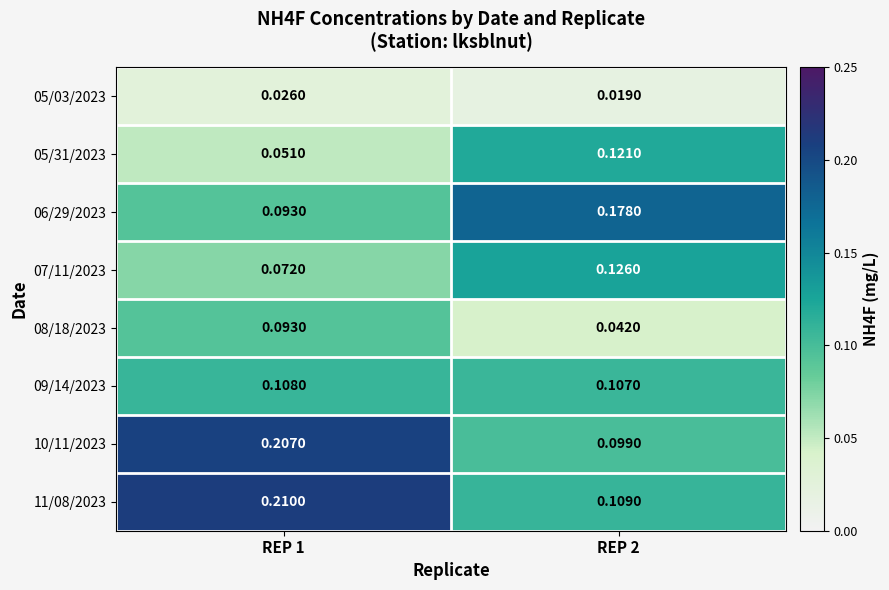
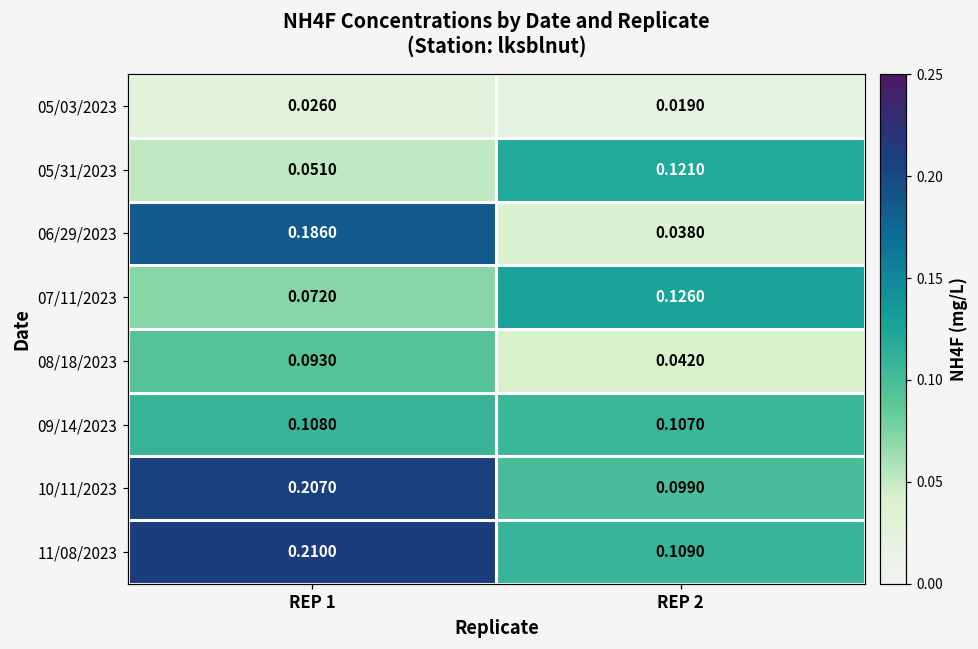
06/29/2023, REP 1: 0.0930 -> 0.1860
06/29/2023, REP 2: 0.1780 -> 0.0380
